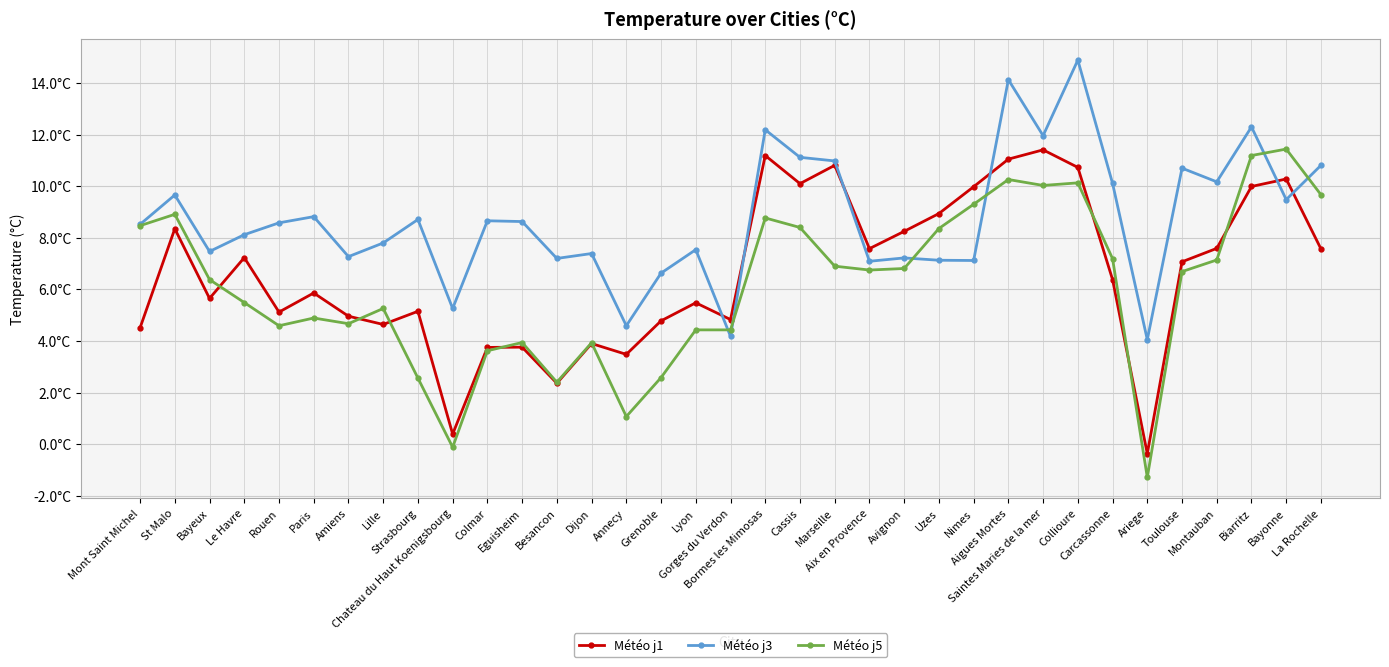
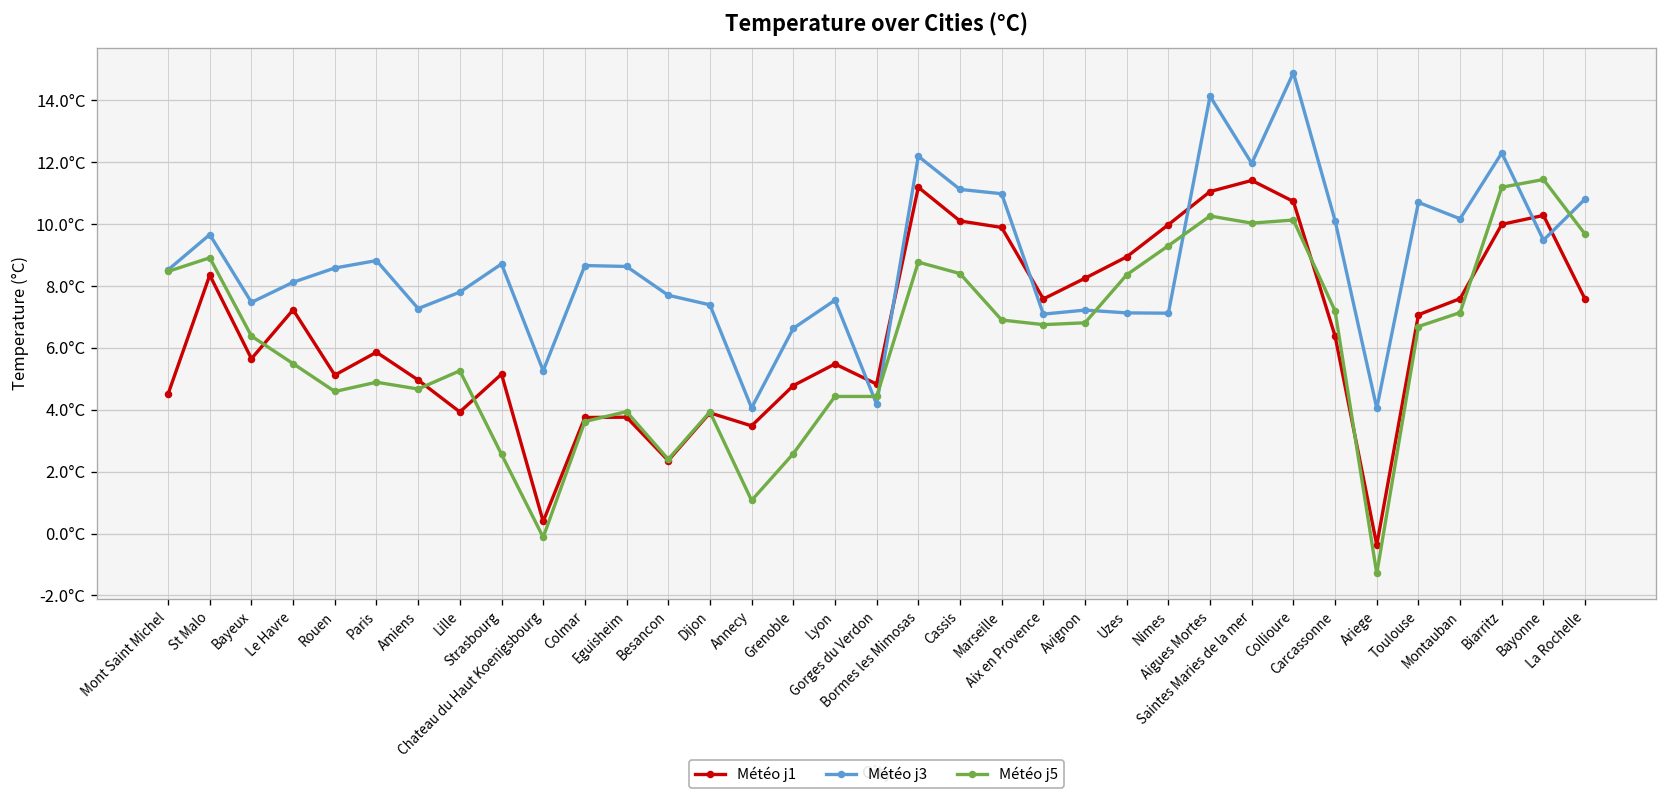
Météo j1, Lille: 4.6°C -> 3.9°C
Météo j3, Besancon: 7.2°C -> 7.7°C
Météo j3, Annecy: 4.6°C -> 4.1°C
Météo j1, Marseille: 10.8°C -> 9.9°C
